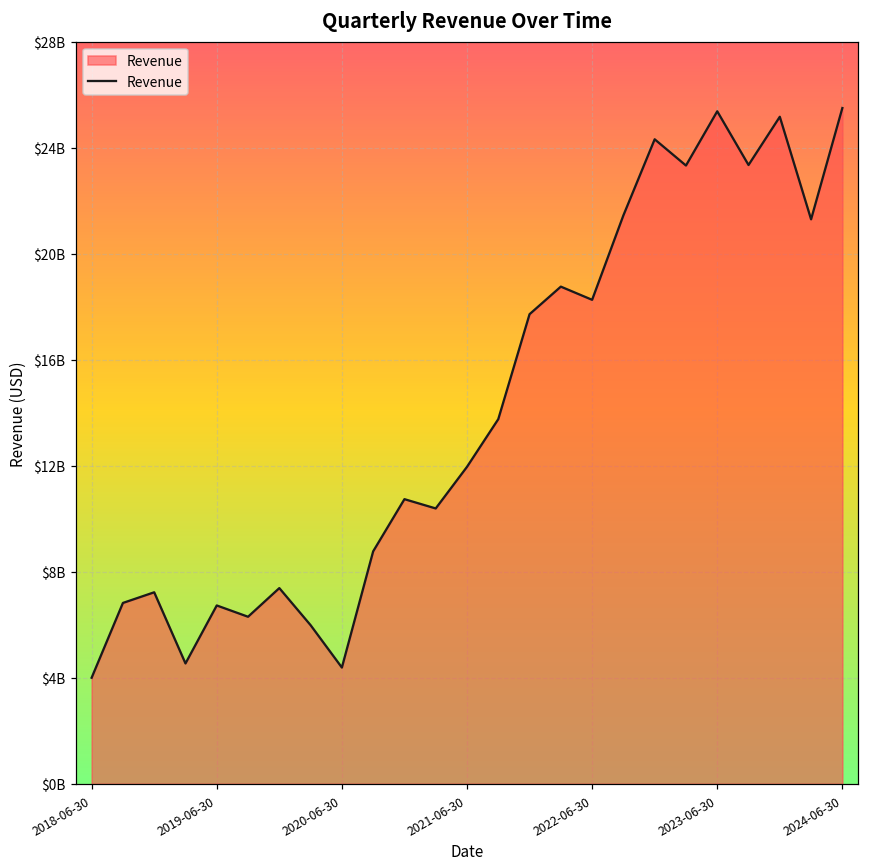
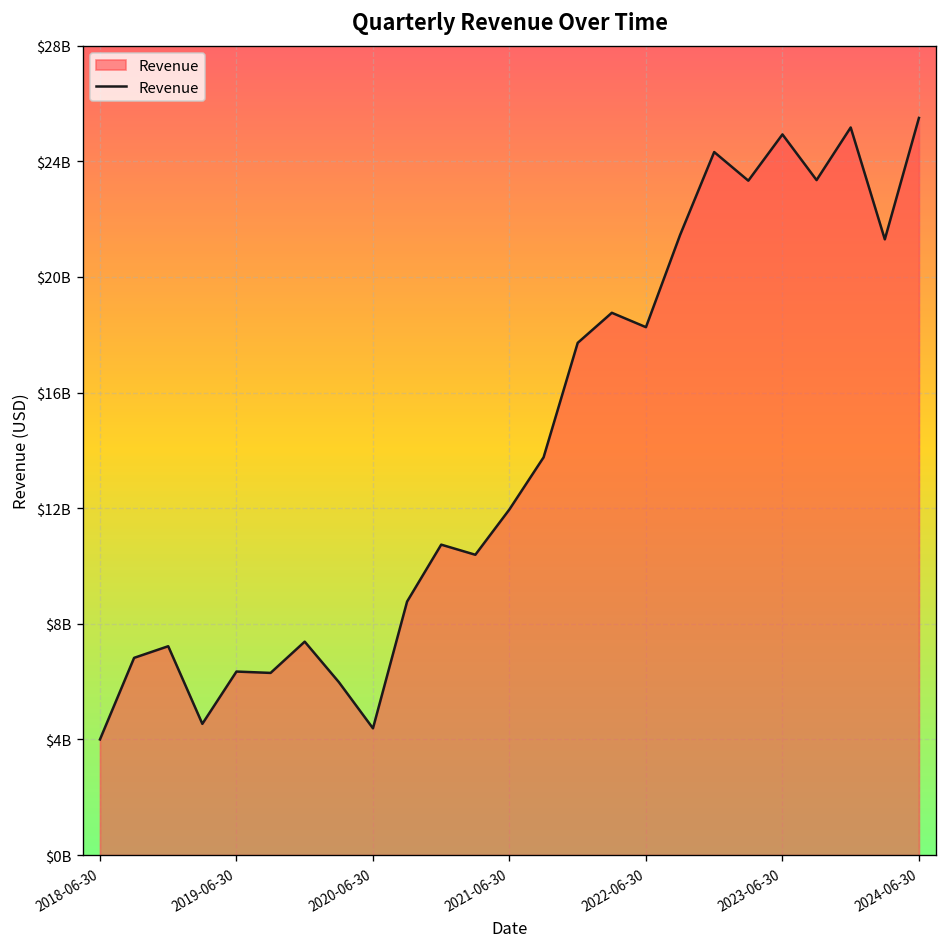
2019-06-30: $6700000000 -> $6400000000
2023-06-30: $25400000000 -> $24900000000
